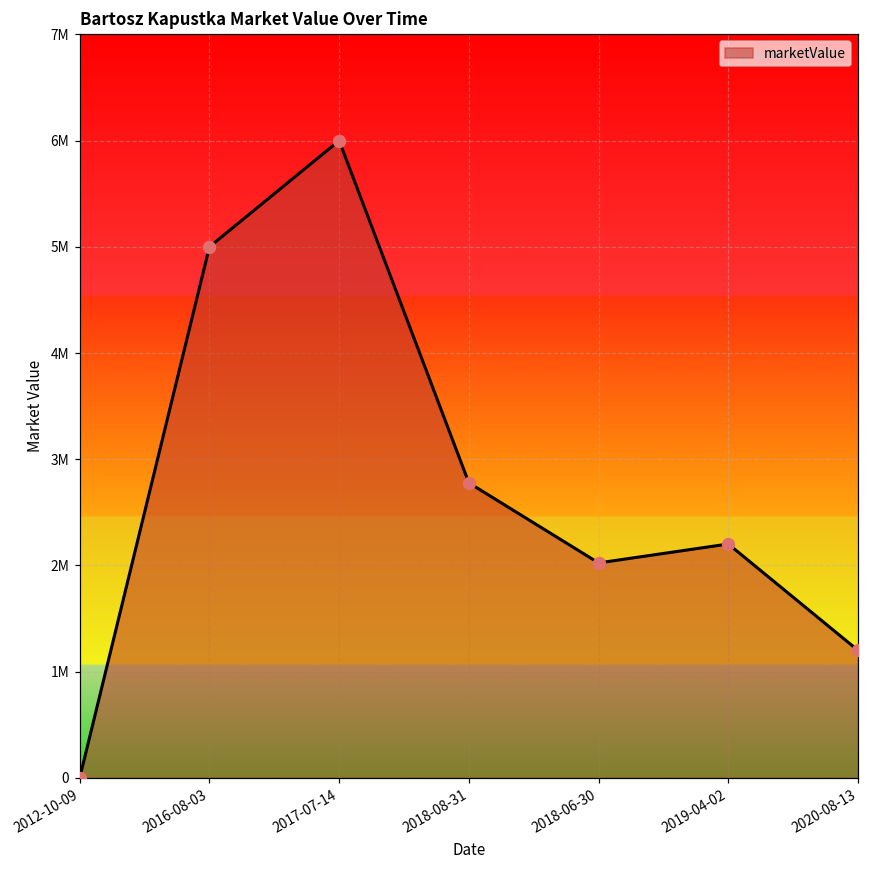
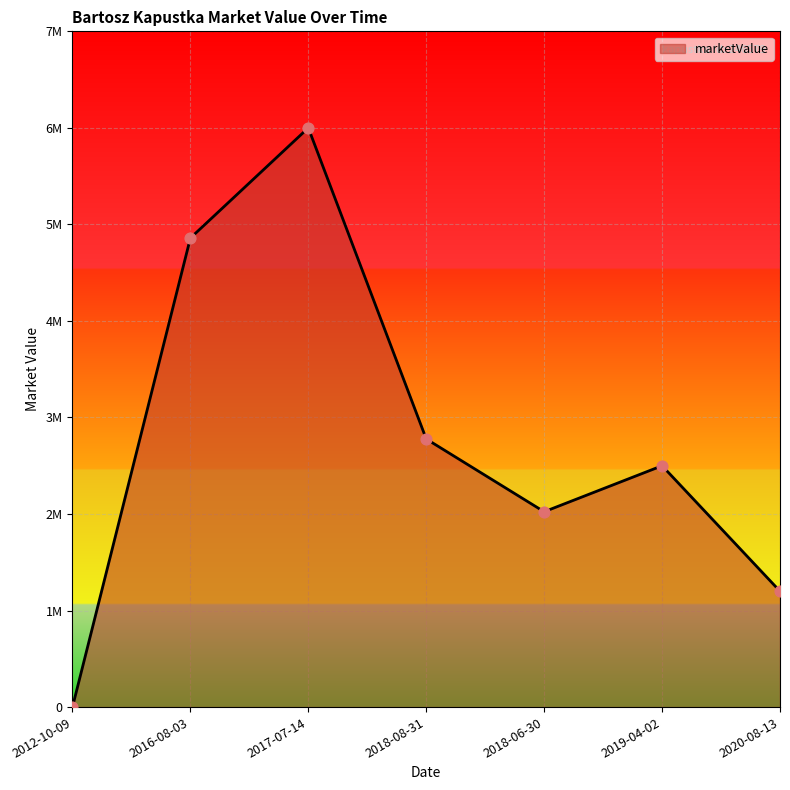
2016-08-03: 5000000 -> 4900000
2019-04-02: 2200000 -> 2500000
